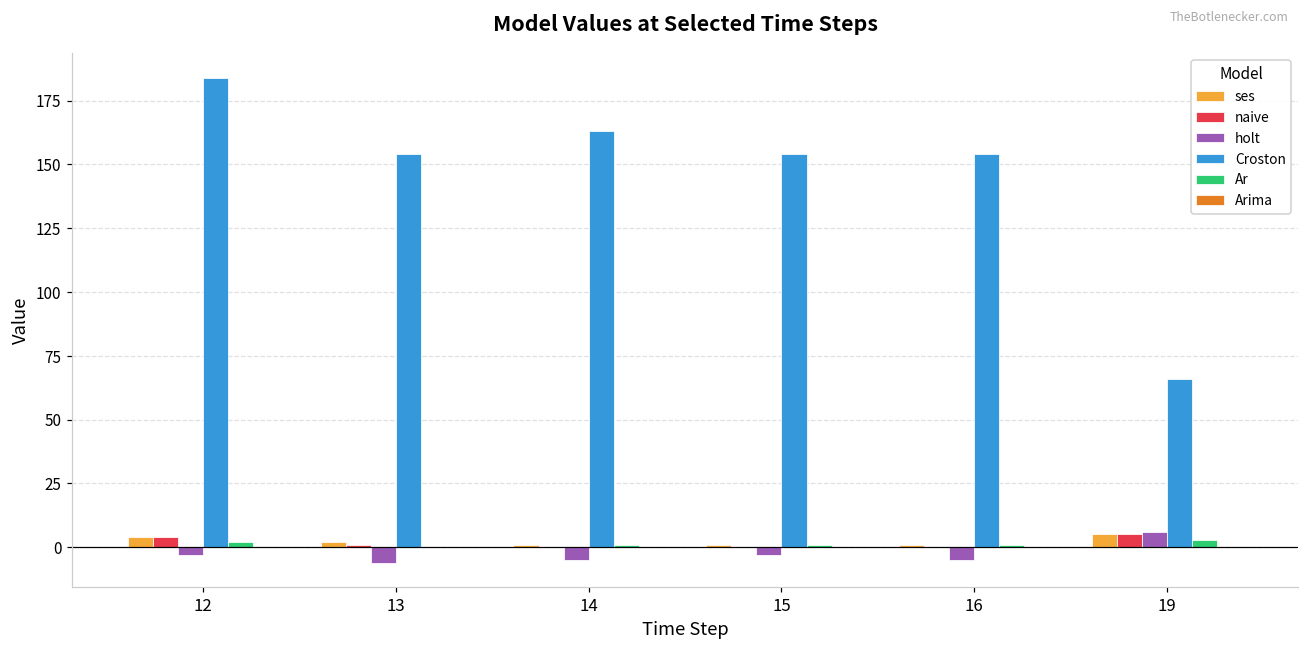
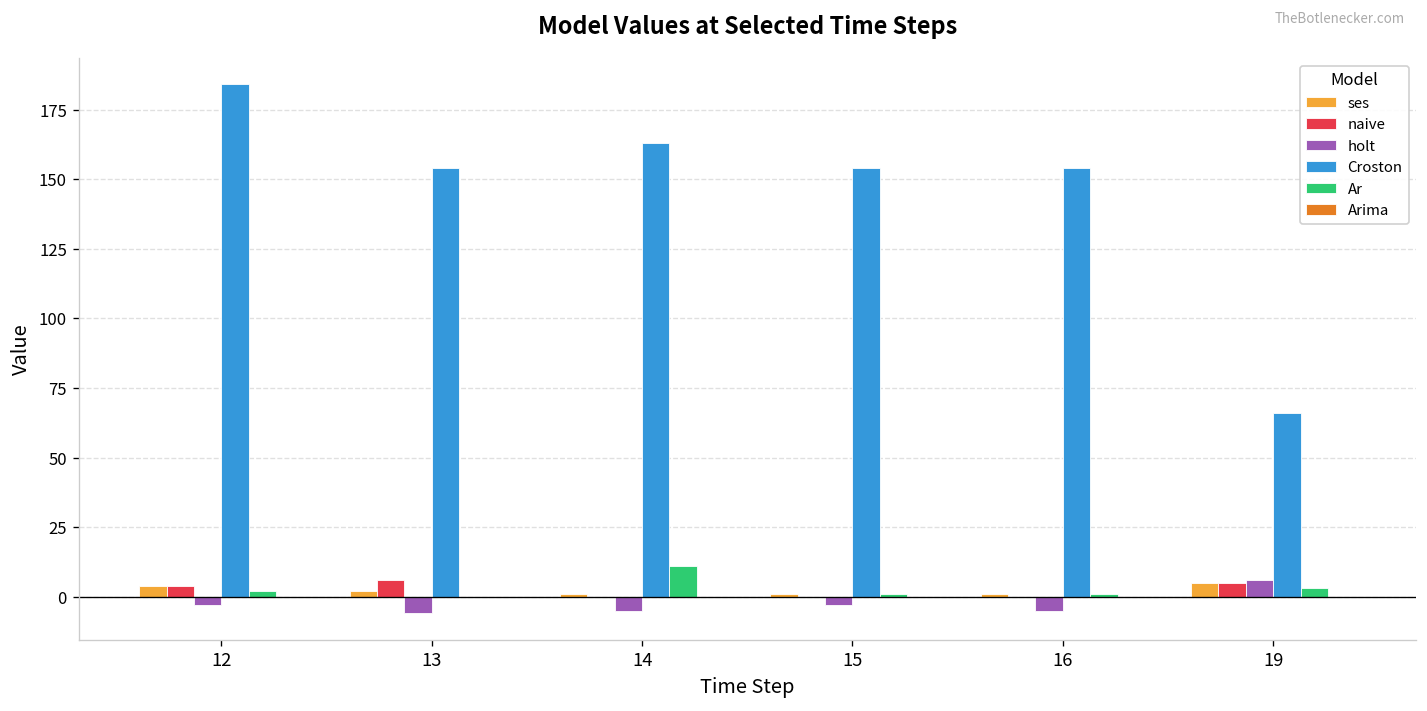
naive, 13: 1 -> 6
Ar, 14: 1 -> 11
